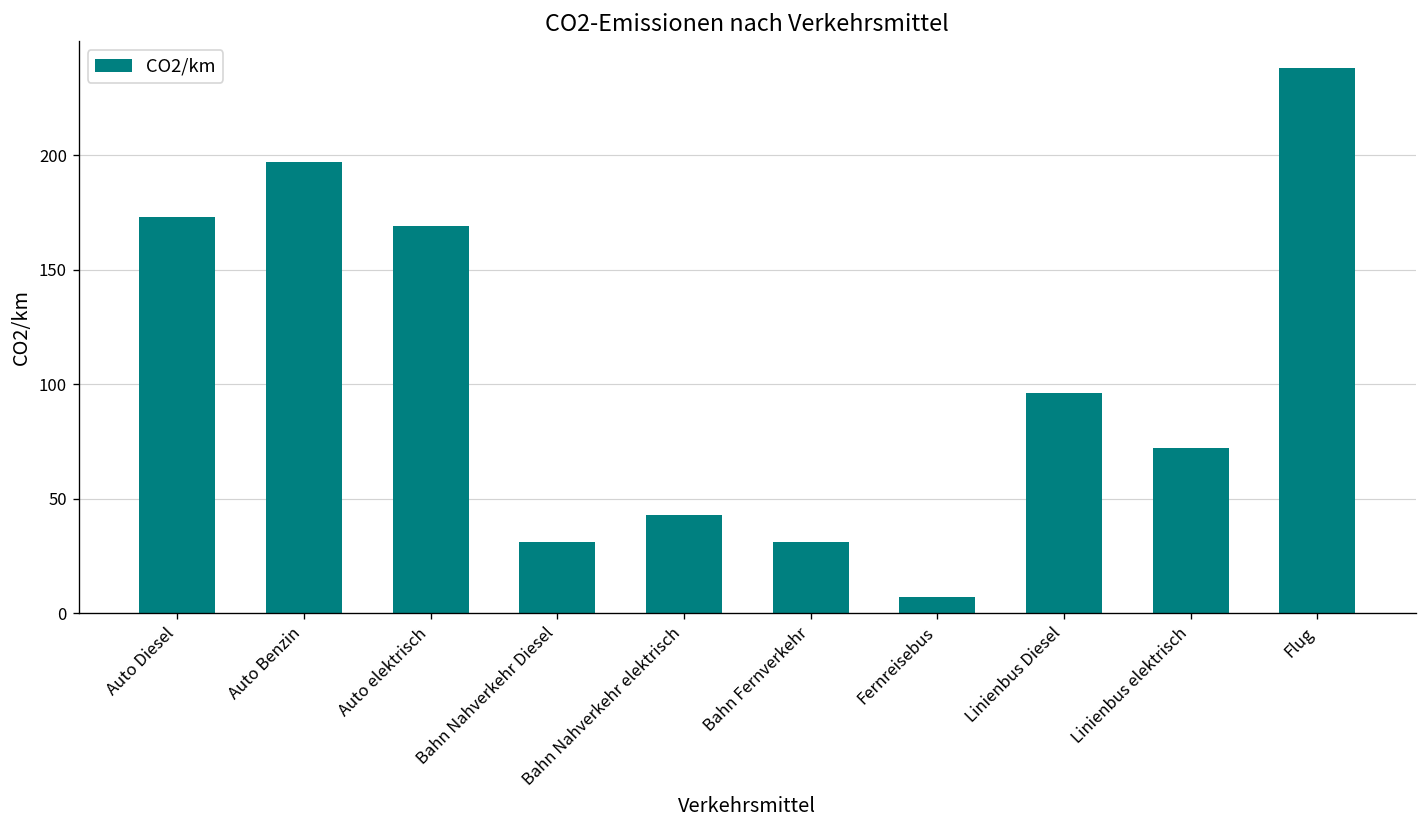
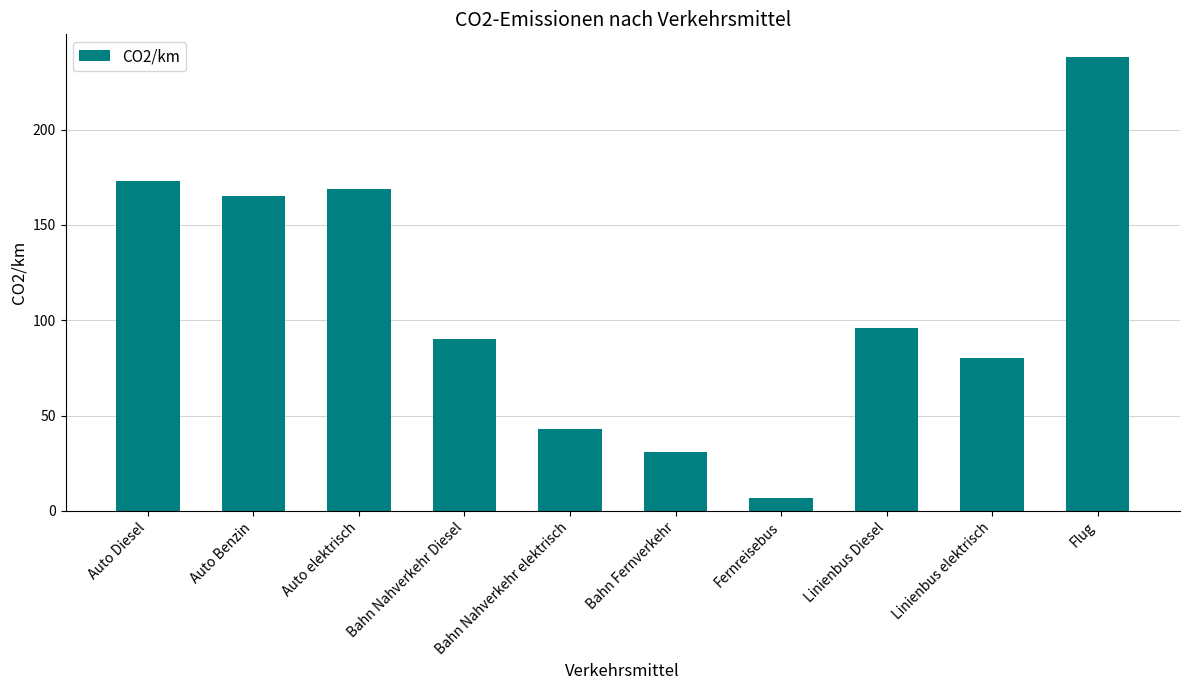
Auto Benzin: 197 -> 165
Bahn Nahverkehr Diesel: 31 -> 90
Linienbus elektrisch: 72 -> 80
